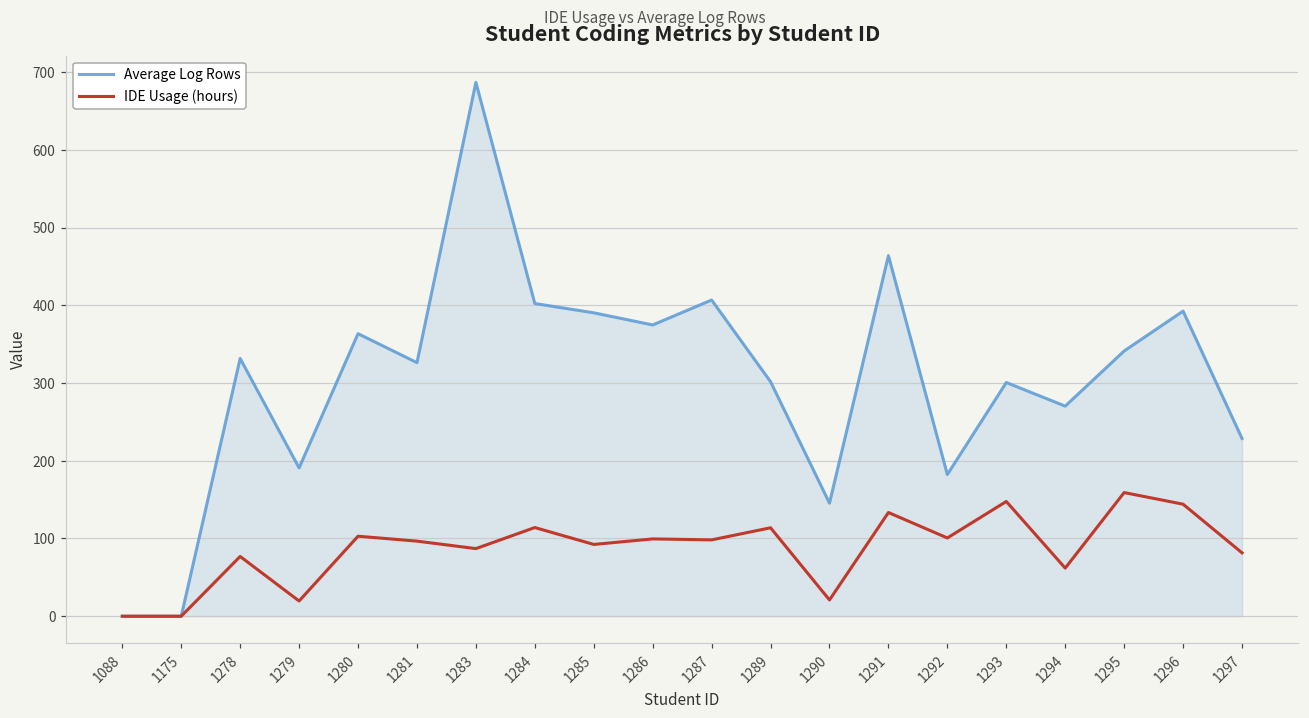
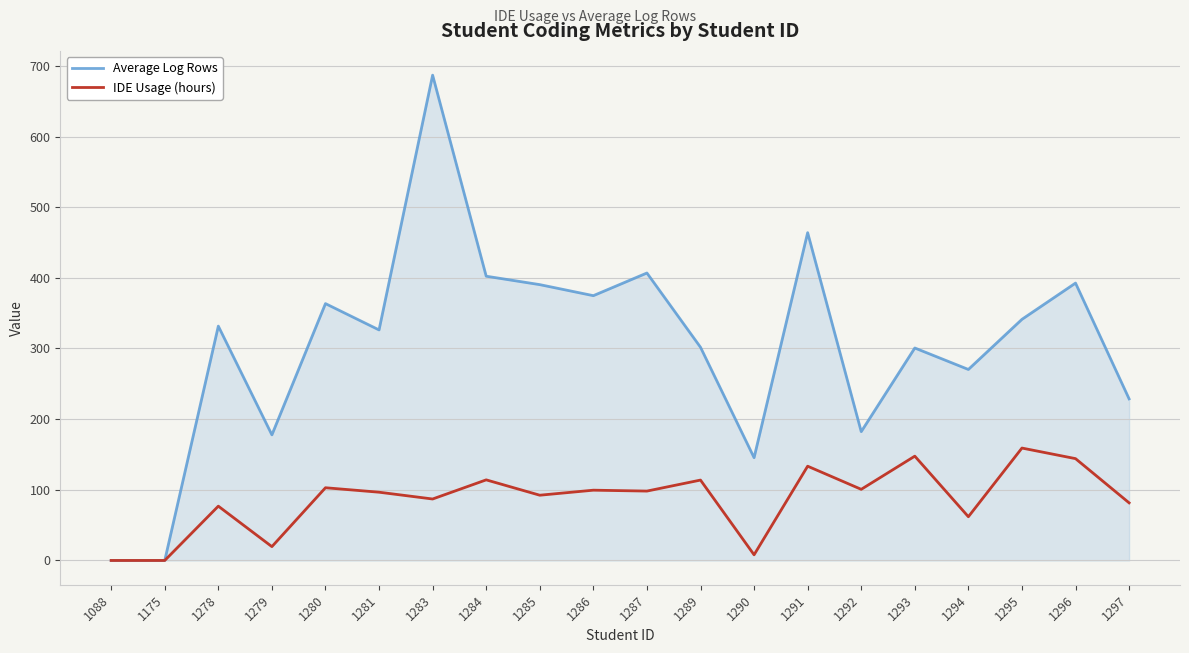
Average Log Rows, 1279: 190 -> 180
IDE Usage (hours), 1290: 20 -> 10
